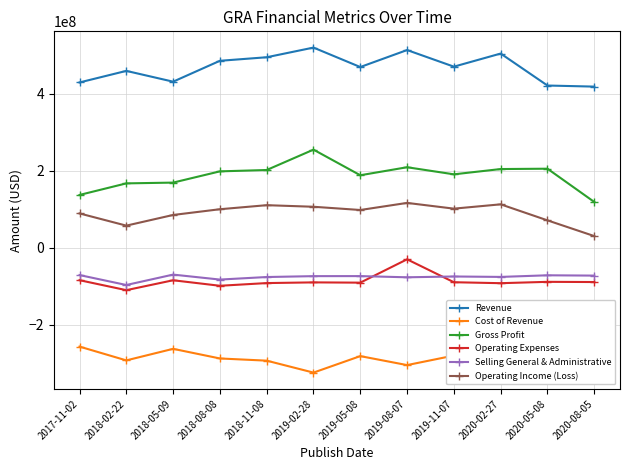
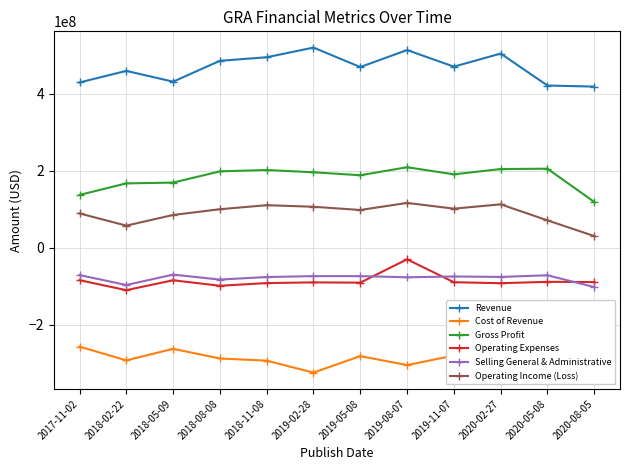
Gross Profit, 2019-02-28: 260000000 -> 200000000
Selling General & Administrative, 2020-08-05: -70000000 -> -100000000
